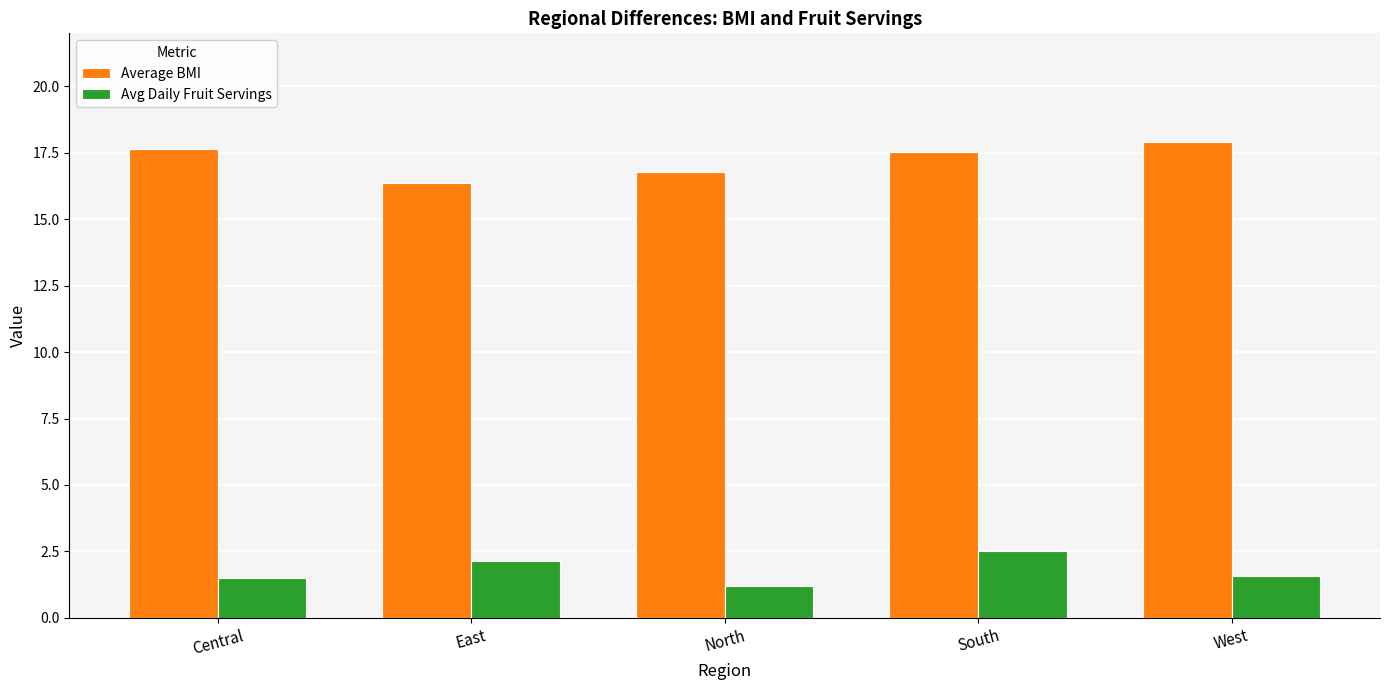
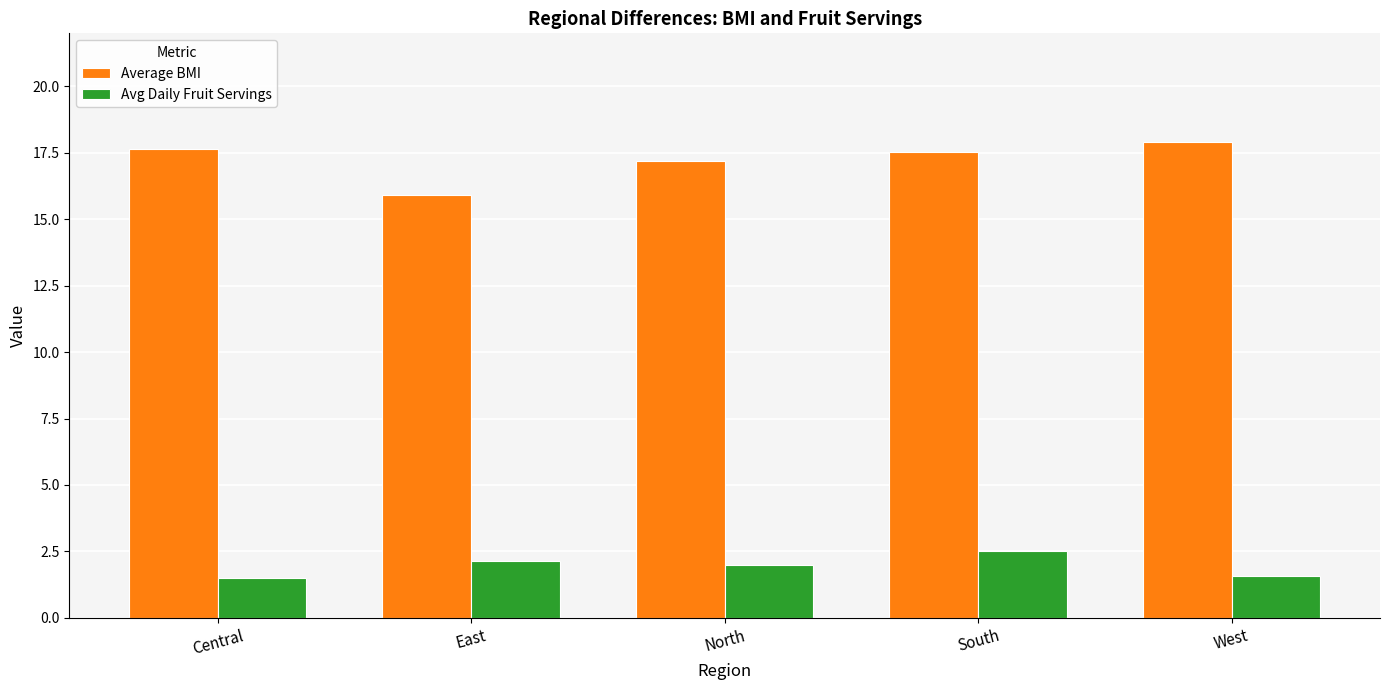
Average BMI, East: 16.4 -> 15.9
Average BMI, North: 16.8 -> 17.2
Avg Daily Fruit Servings, North: 1.2 -> 2.0
